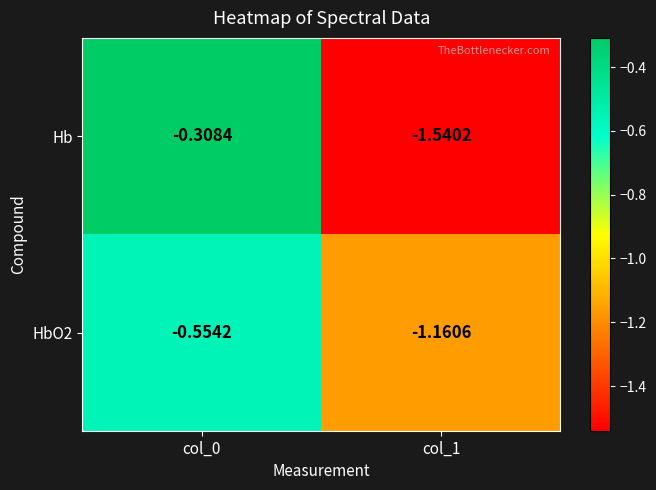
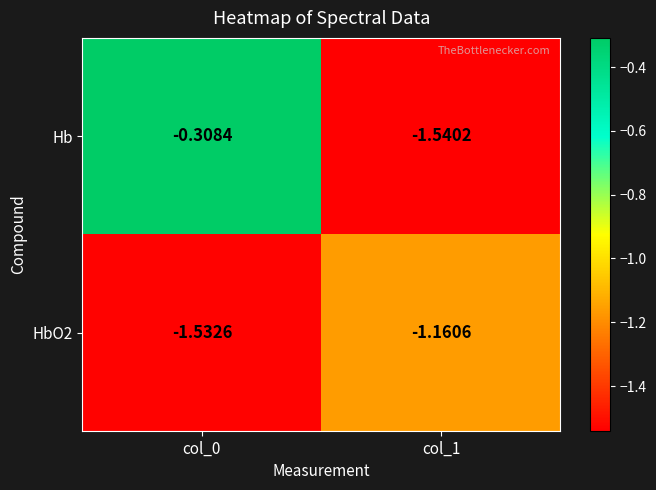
HbO2, col_0: -0.5542 -> -1.5326
